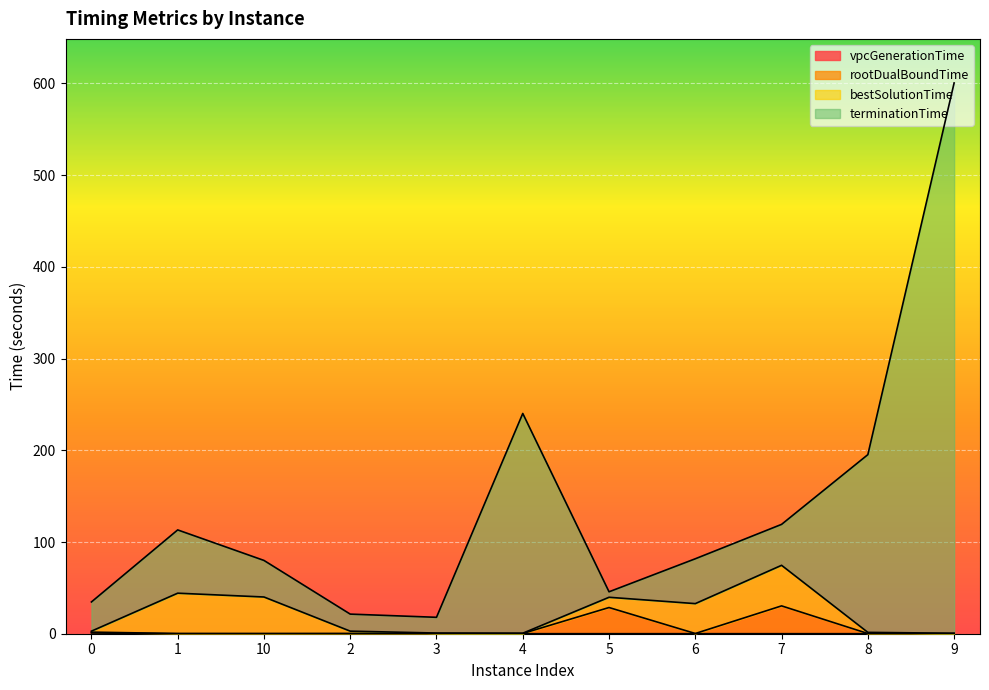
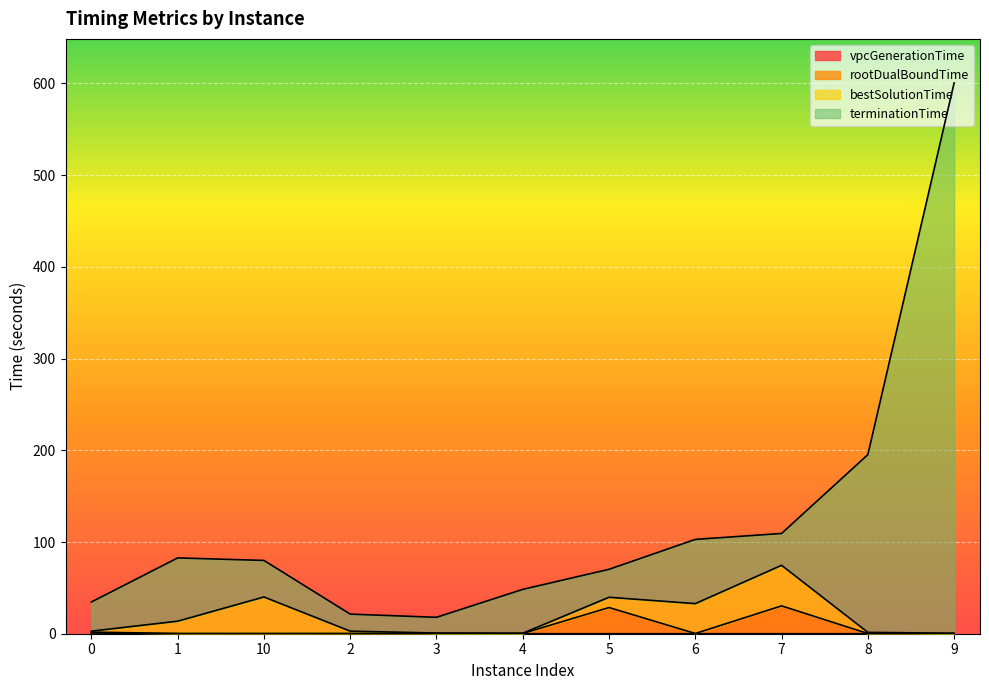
bestSolutionTime, 1: 40 -> 10
terminationTime, 4: 240 -> 50
terminationTime, 5: 10 -> 30
terminationTime, 6: 50 -> 70
terminationTime, 7: 40 -> 30
